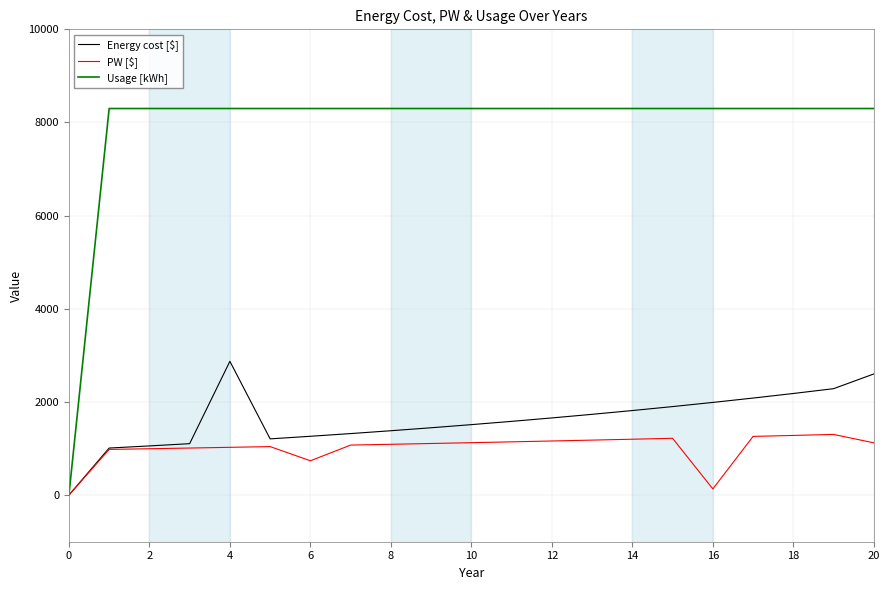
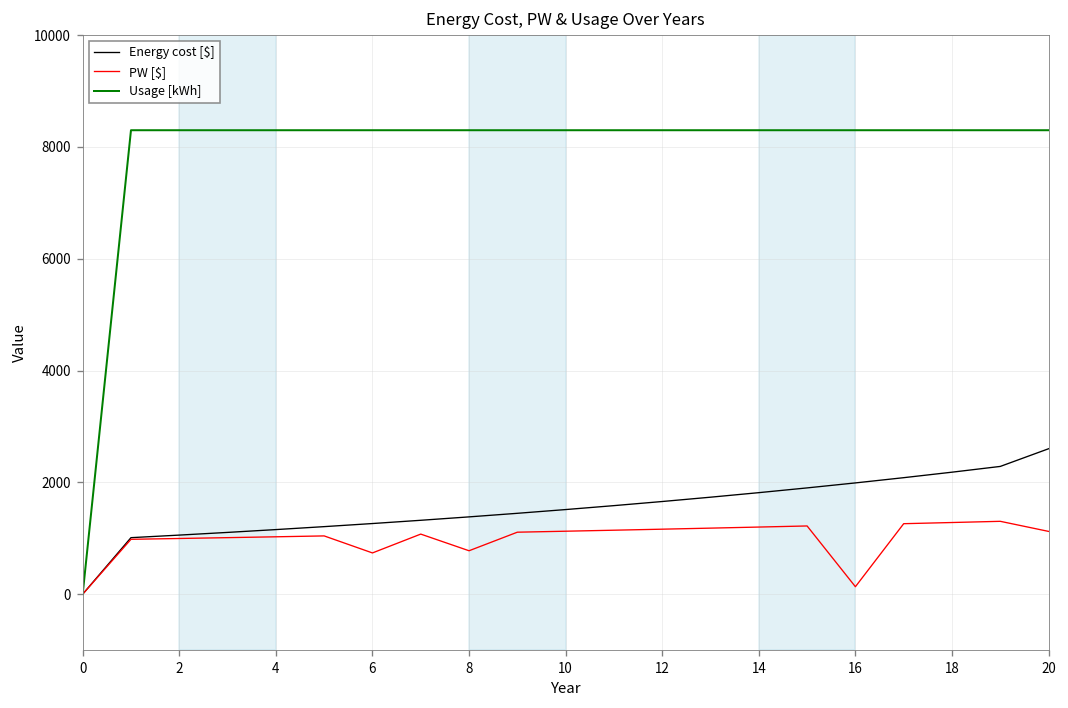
Energy cost [$], 4: 2900 -> 1200
PW [$], 8: 1100 -> 800
